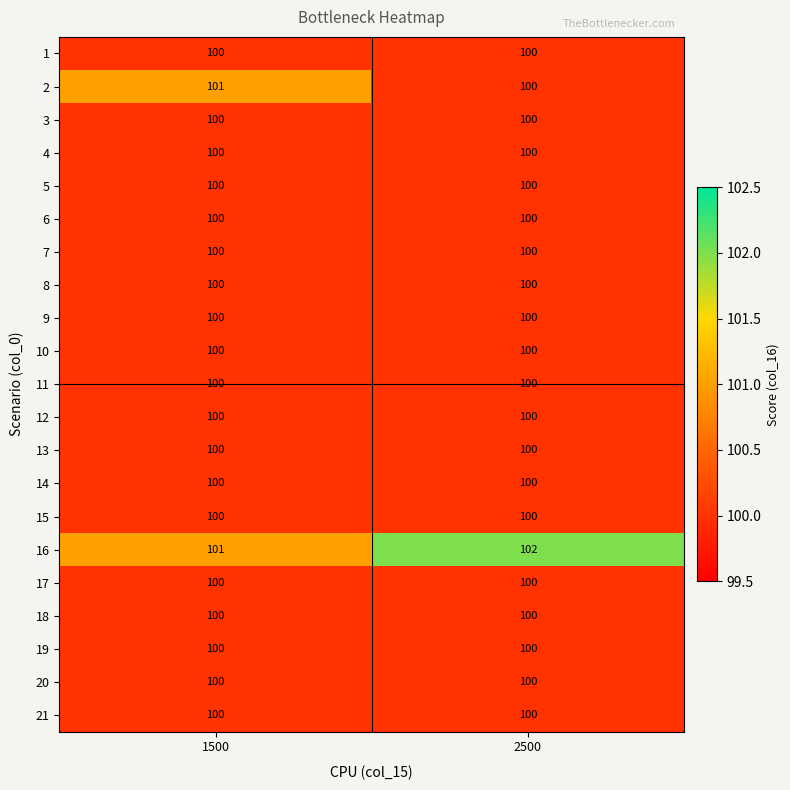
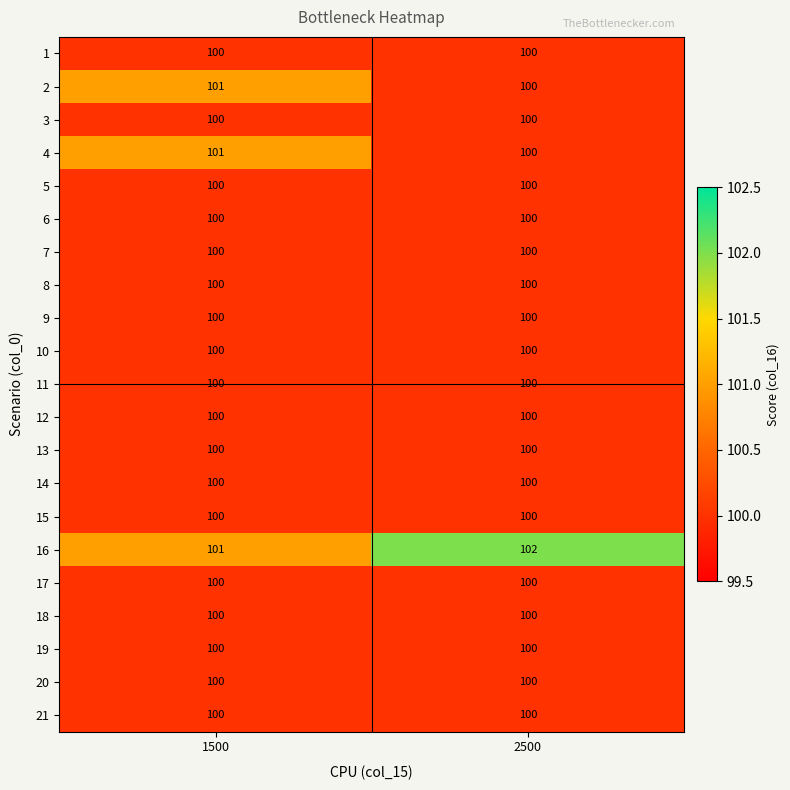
4, 1500: 100 -> 101
